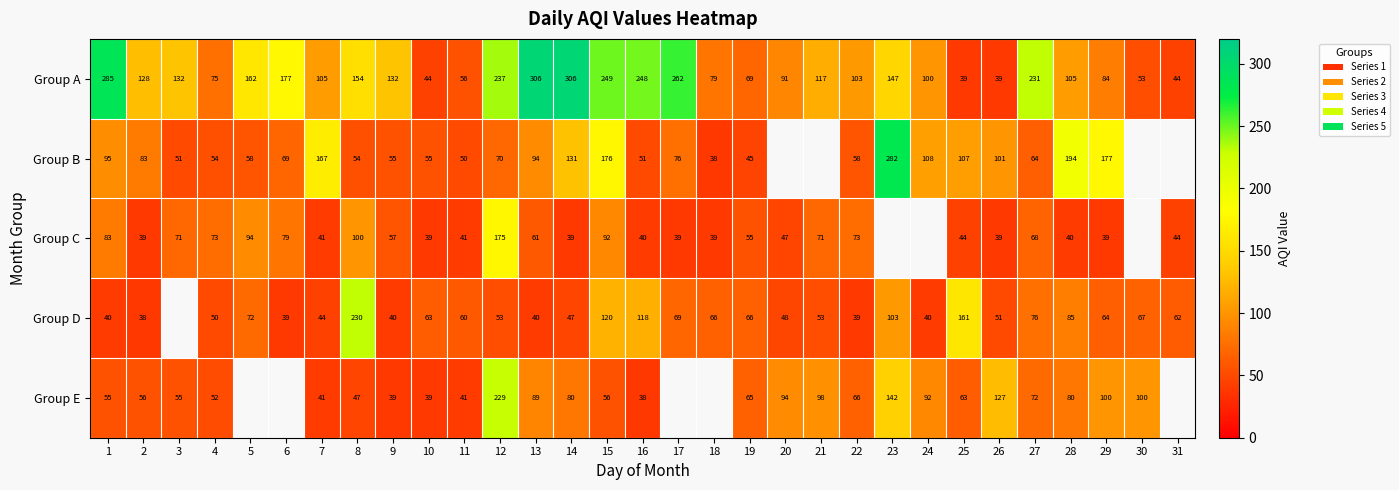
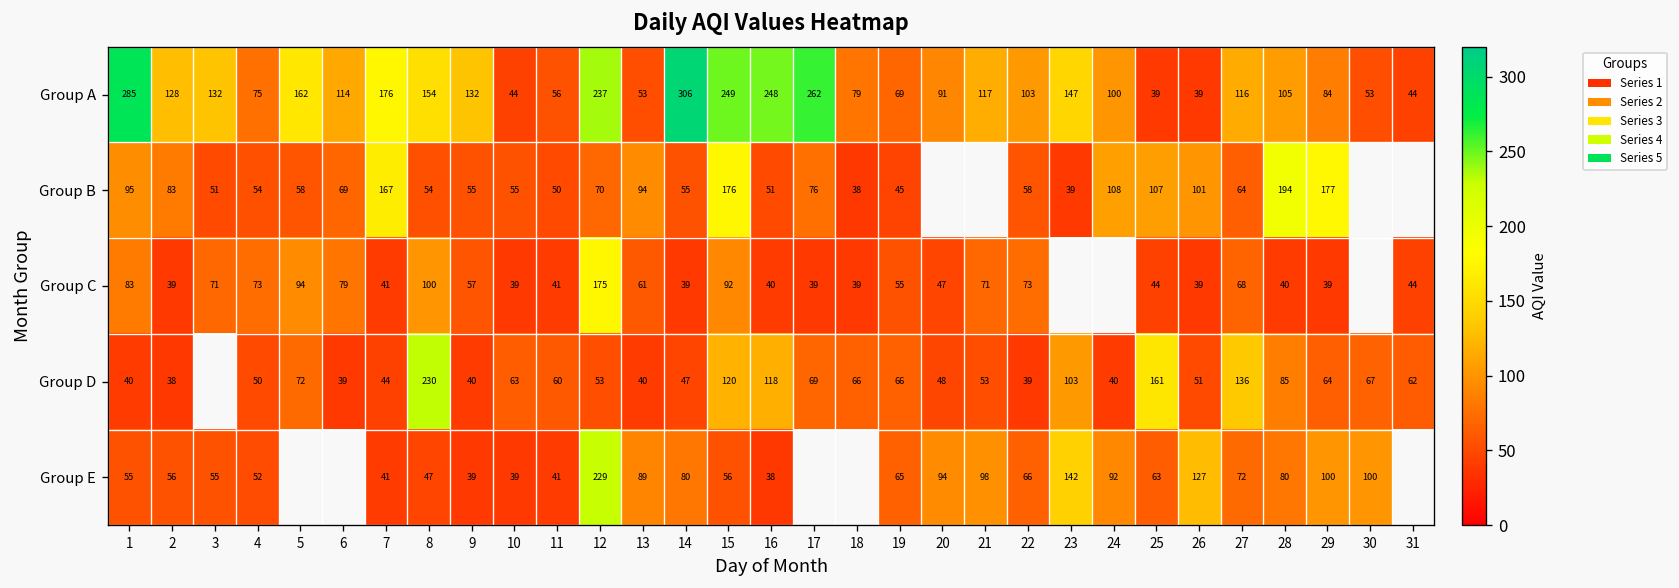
Group A, 6: 177 -> 114
Group A, 7: 105 -> 176
Group A, 13: 306 -> 53
Group A, 27: 231 -> 116
Group B, 14: 131 -> 55
Group B, 23: 282 -> 39
Group D, 27: 76 -> 136
